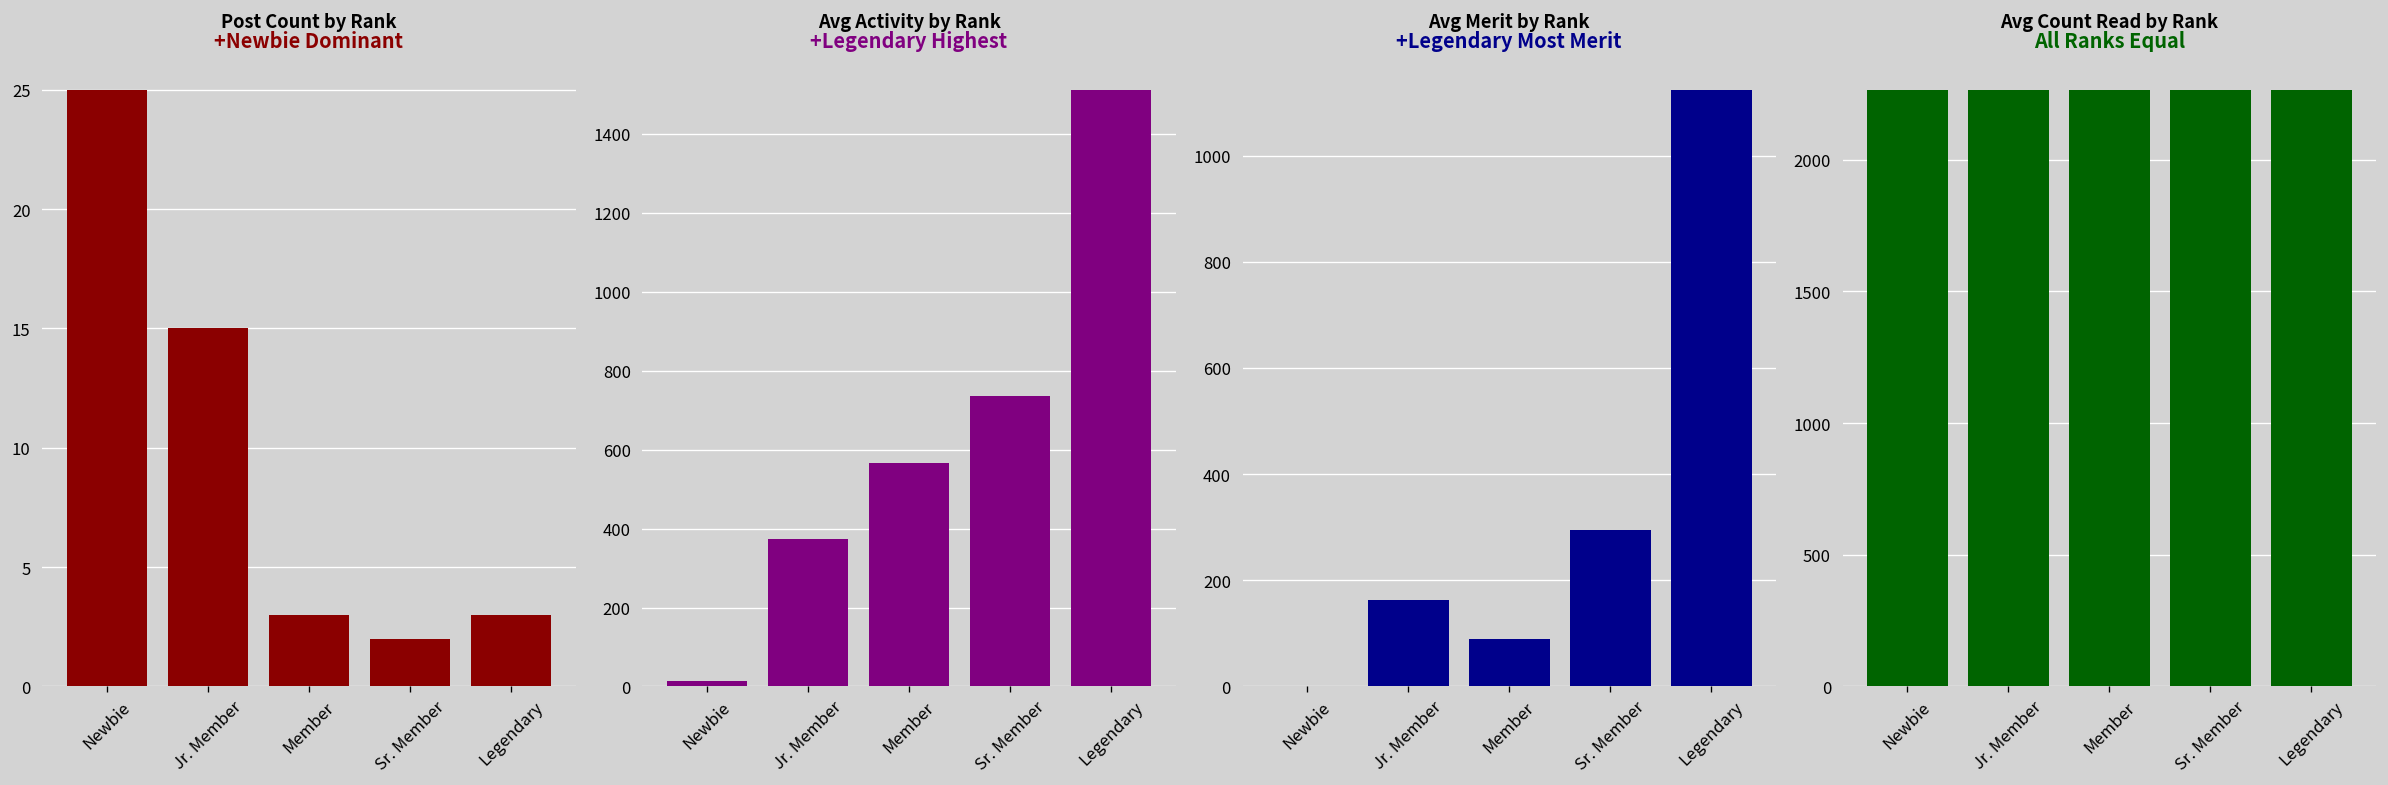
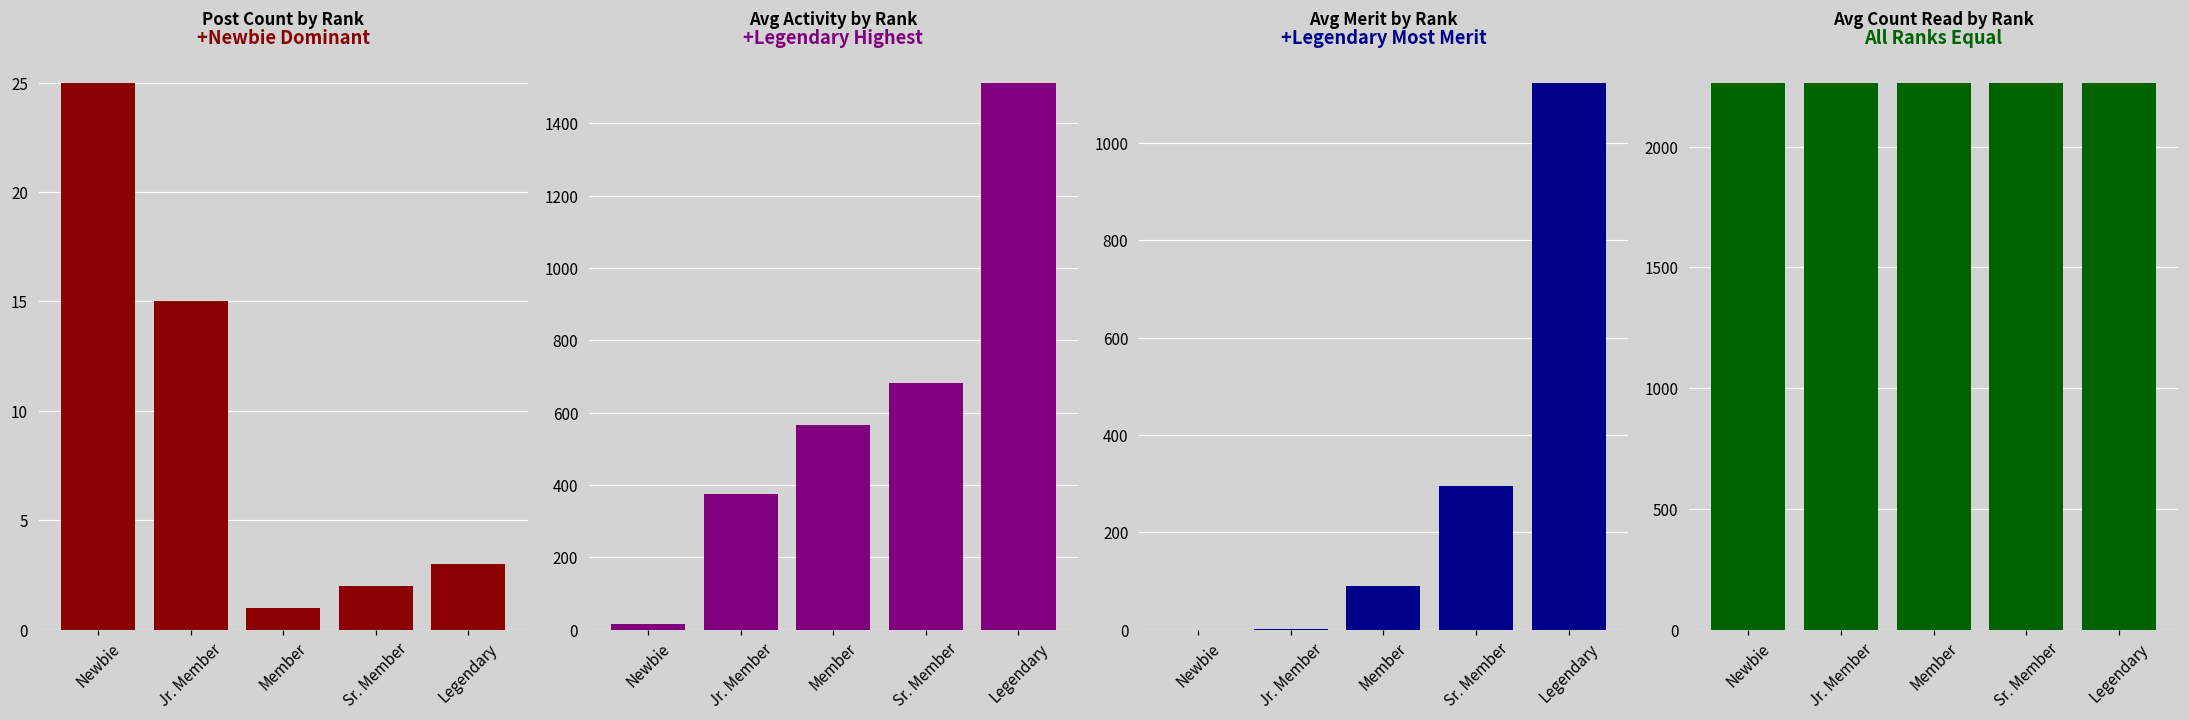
Post Count by Rank, Member: 3 -> 1
Avg Activity by Rank, Sr. Member: 740 -> 680
Avg Merit by Rank, Jr. Member: 160 -> 0
